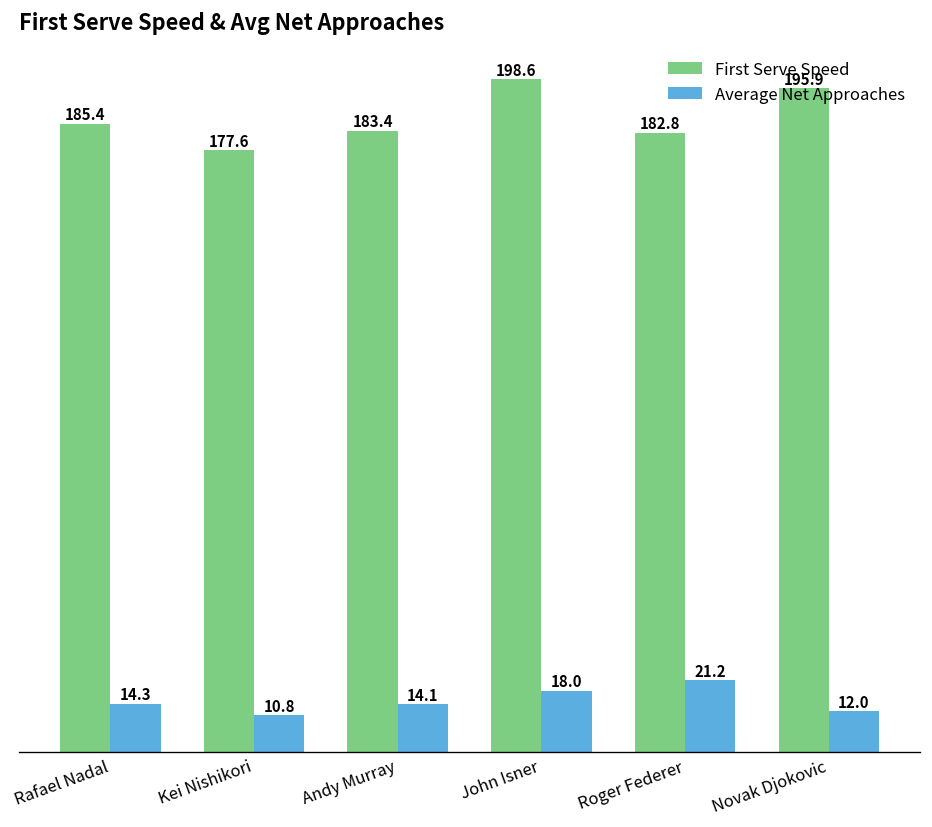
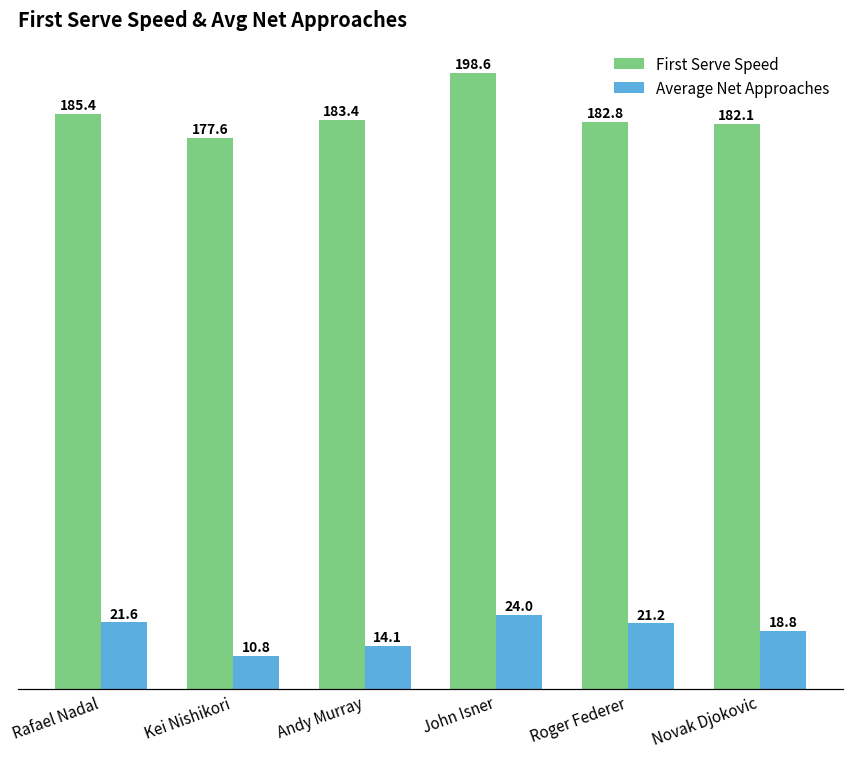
Average Net Approaches, Rafael Nadal: 14.3 -> 21.6
Average Net Approaches, John Isner: 18.0 -> 24.0
First Serve Speed, Novak Djokovic: 195.9 -> 182.1
Average Net Approaches, Novak Djokovic: 12.0 -> 18.8
